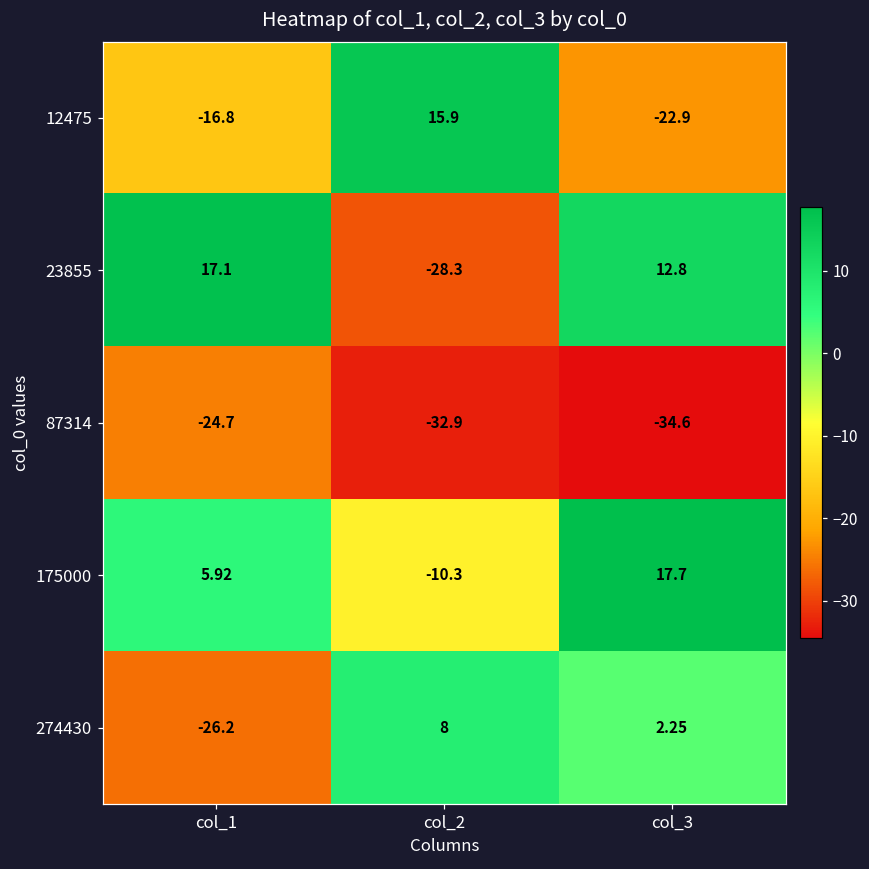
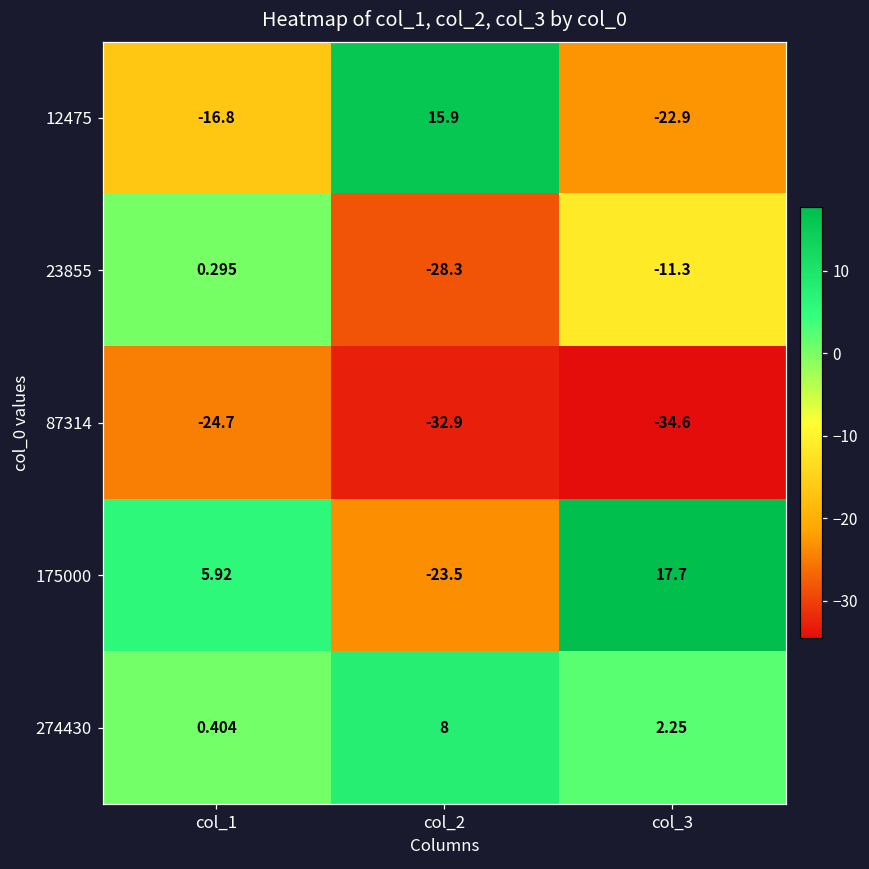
23855, col_1: 17.1 -> 0.295
23855, col_3: 12.8 -> -11.3
175000, col_2: -10.3 -> -23.5
274430, col_1: -26.2 -> 0.404
